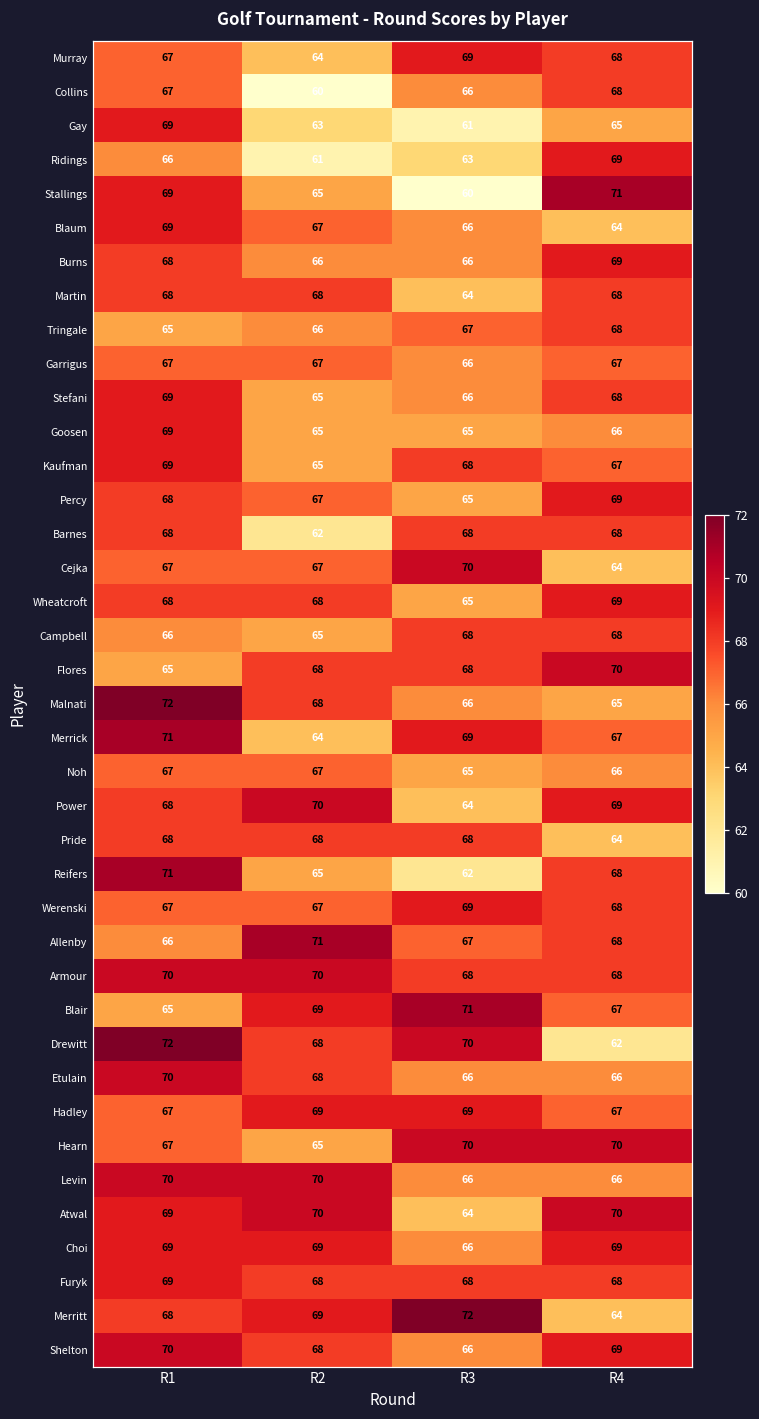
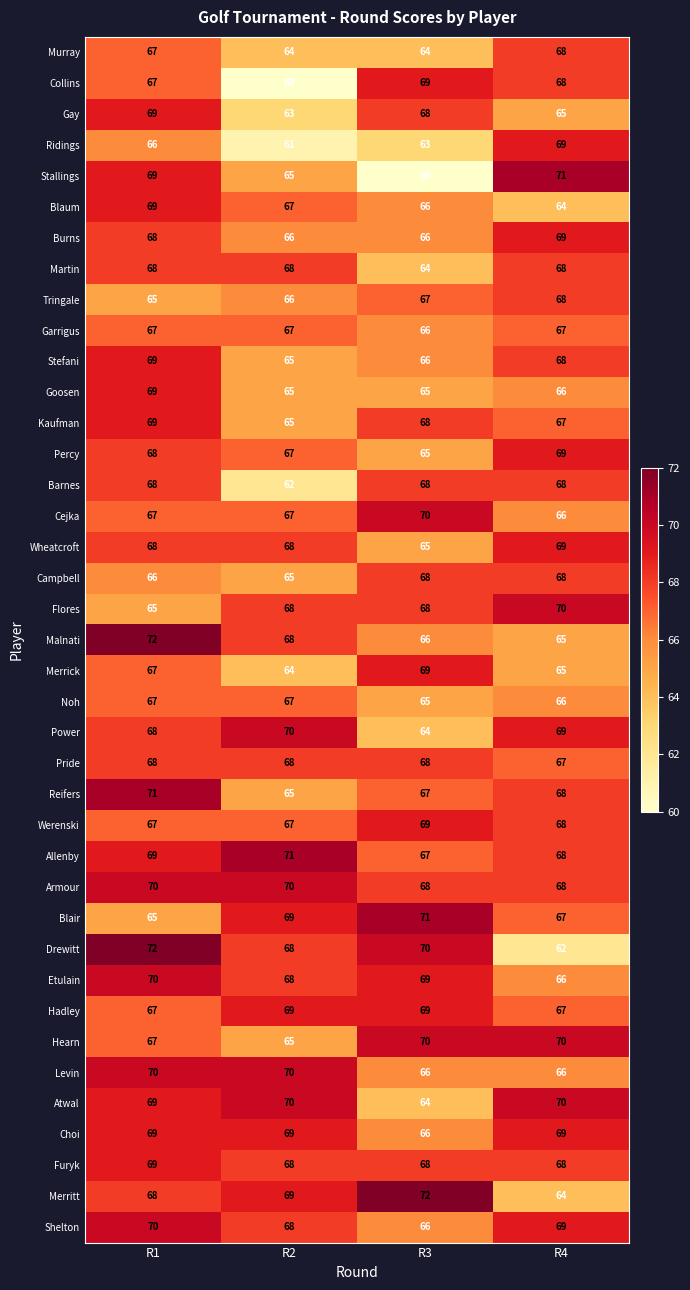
Murray, R3: 69 -> 64
Collins, R3: 66 -> 69
Gay, R3: 61 -> 68
Cejka, R4: 64 -> 66
Merrick, R1: 71 -> 67
Merrick, R4: 67 -> 65
Pride, R4: 64 -> 67
Reifers, R3: 62 -> 67
Allenby, R1: 66 -> 69
Etulain, R3: 66 -> 69
